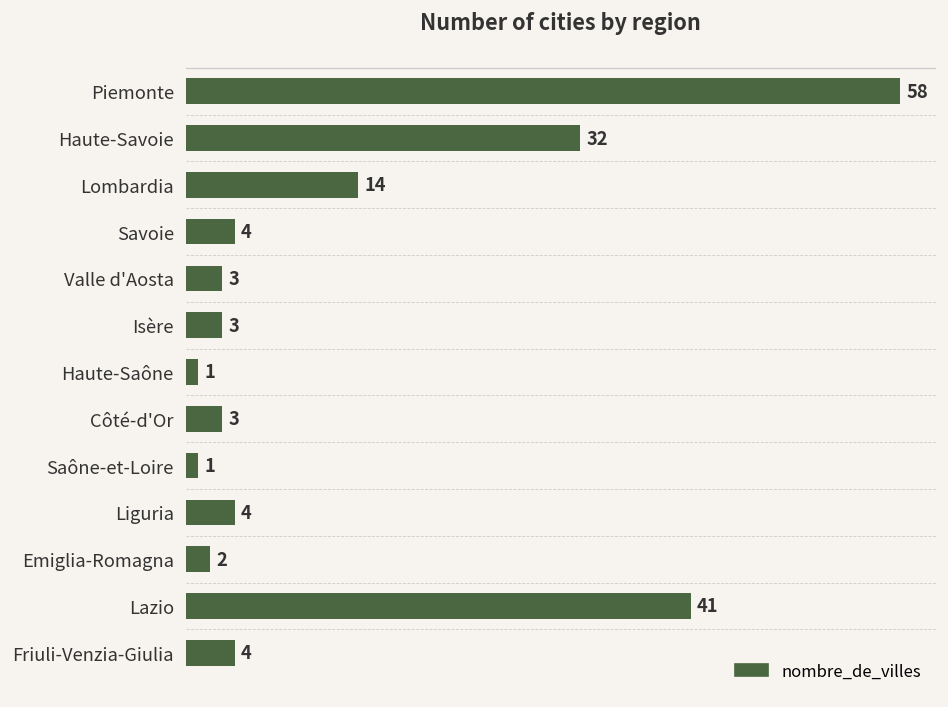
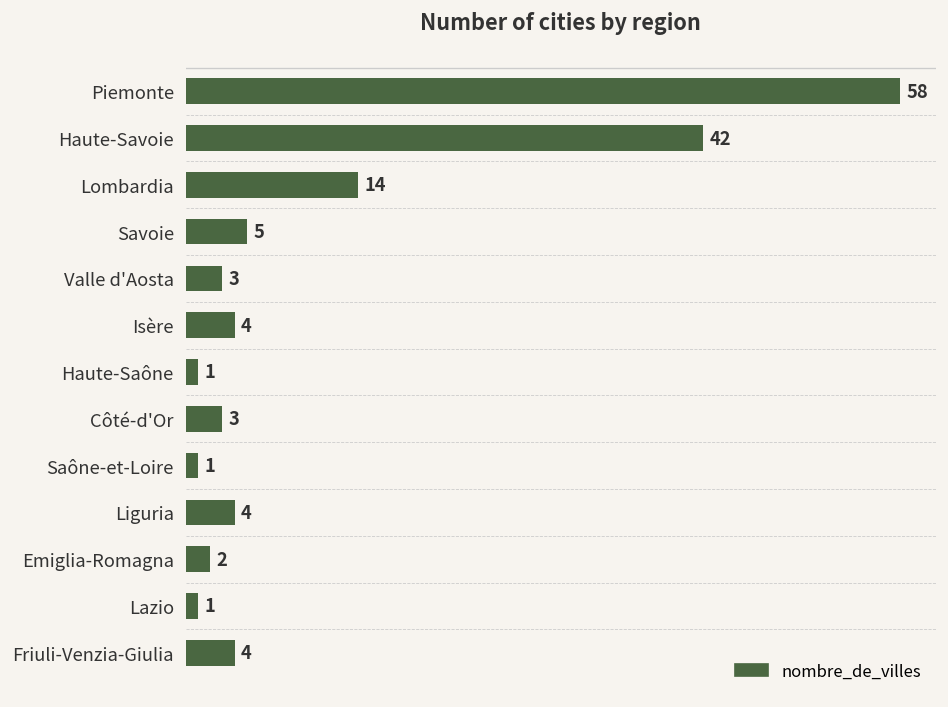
Haute-Savoie: 32 -> 42
Savoie: 4 -> 5
Isère: 3 -> 4
Lazio: 41 -> 1
